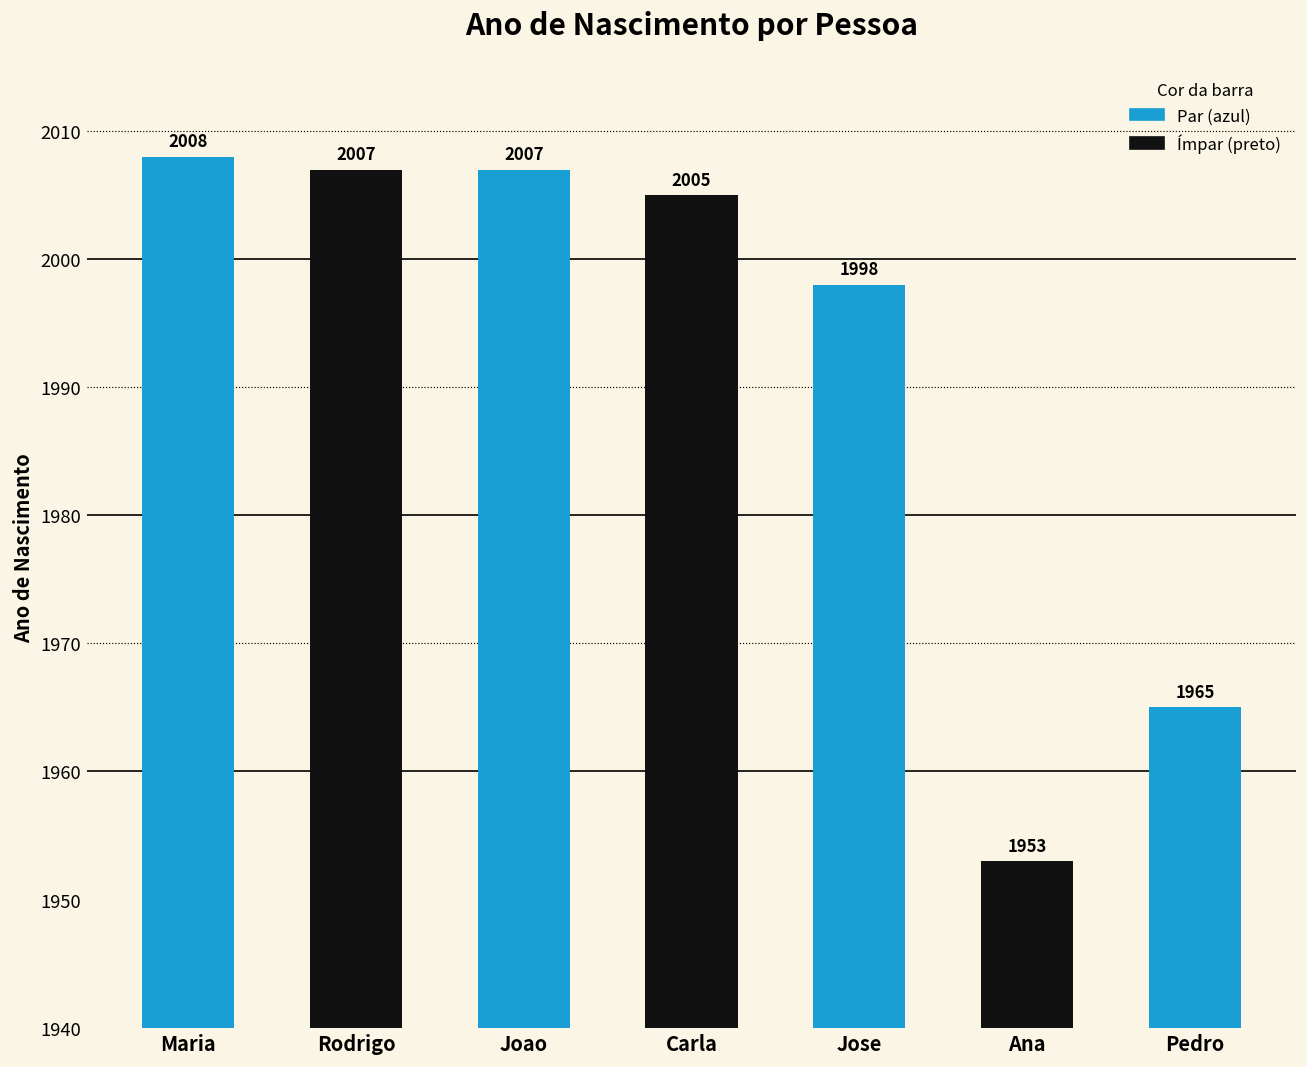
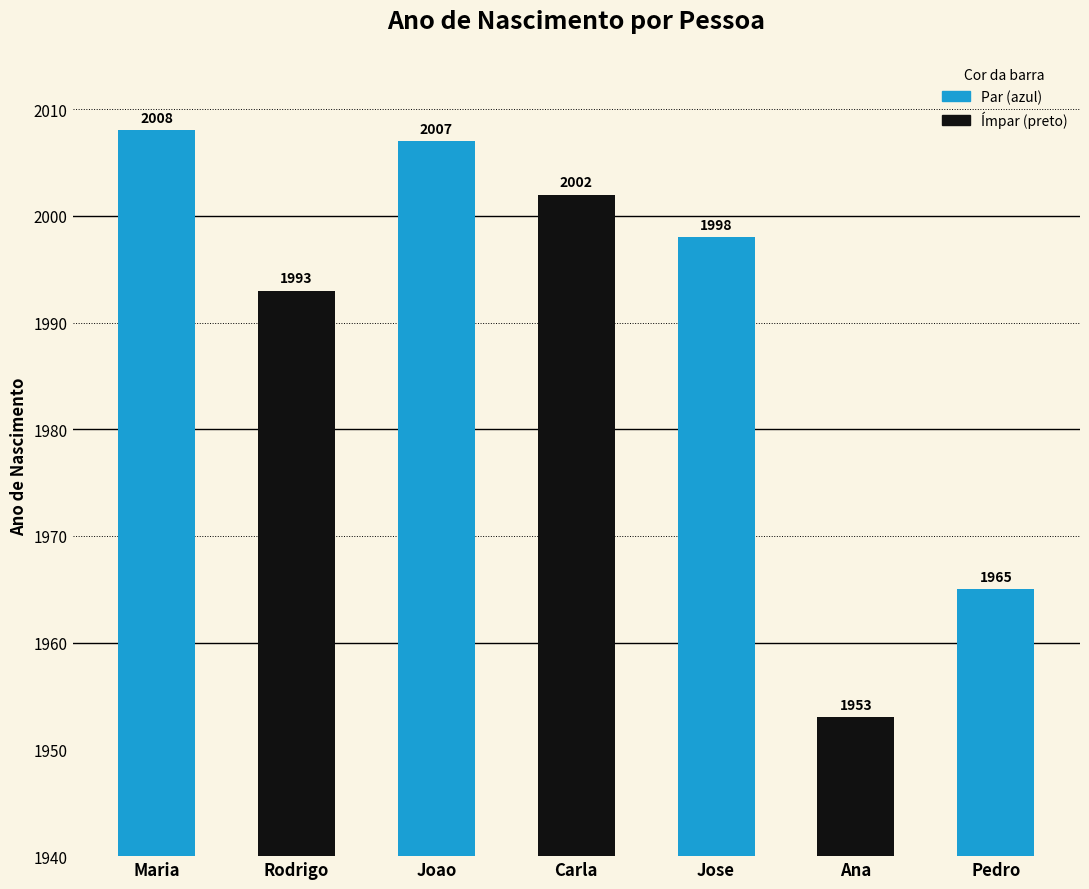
Rodrigo: 2007 -> 1993
Carla: 2005 -> 2002
